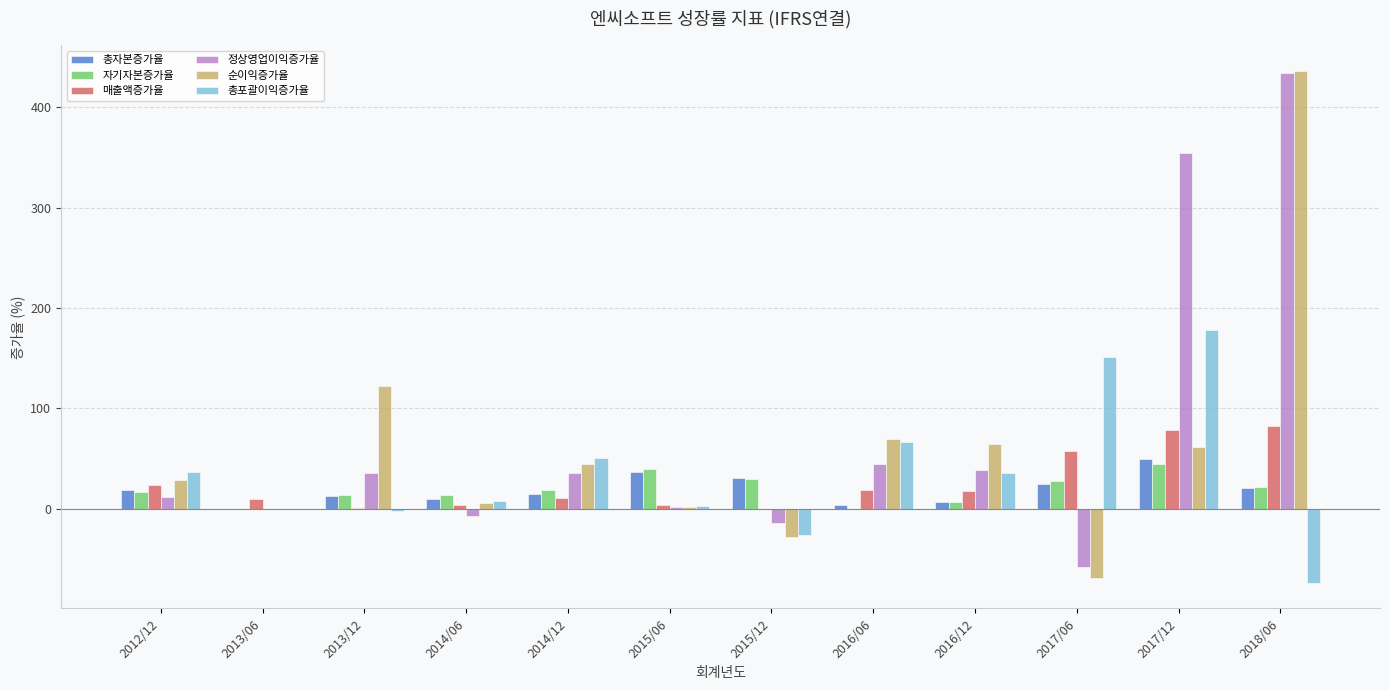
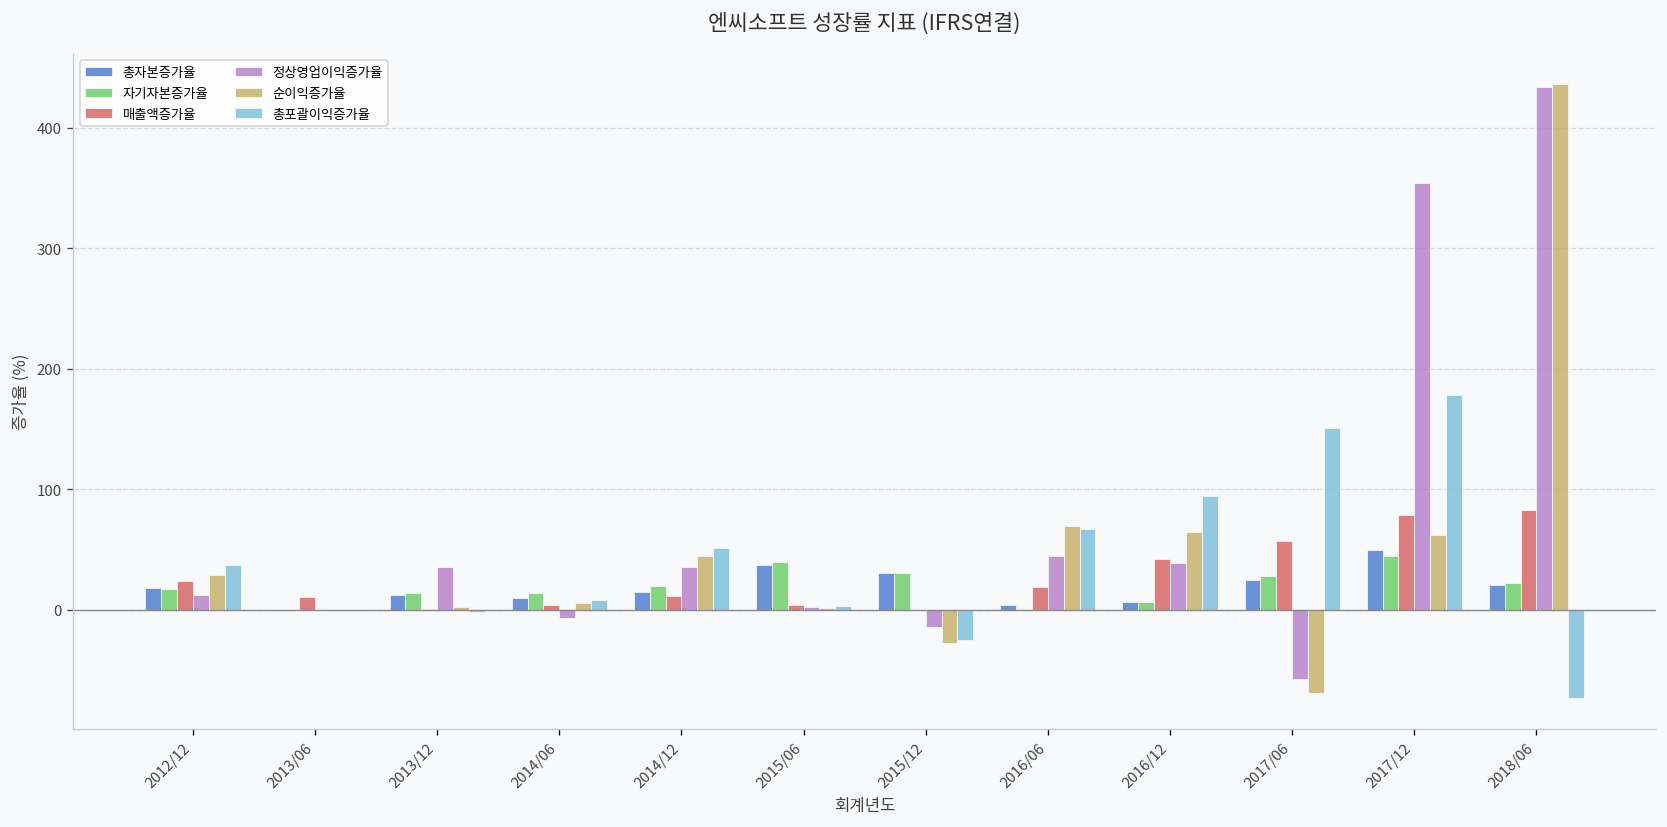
순이익증가율, 2013/12: 122 -> 2
매출액증가율, 2016/12: 17 -> 42
총포괄이익증가율, 2016/12: 35 -> 94
